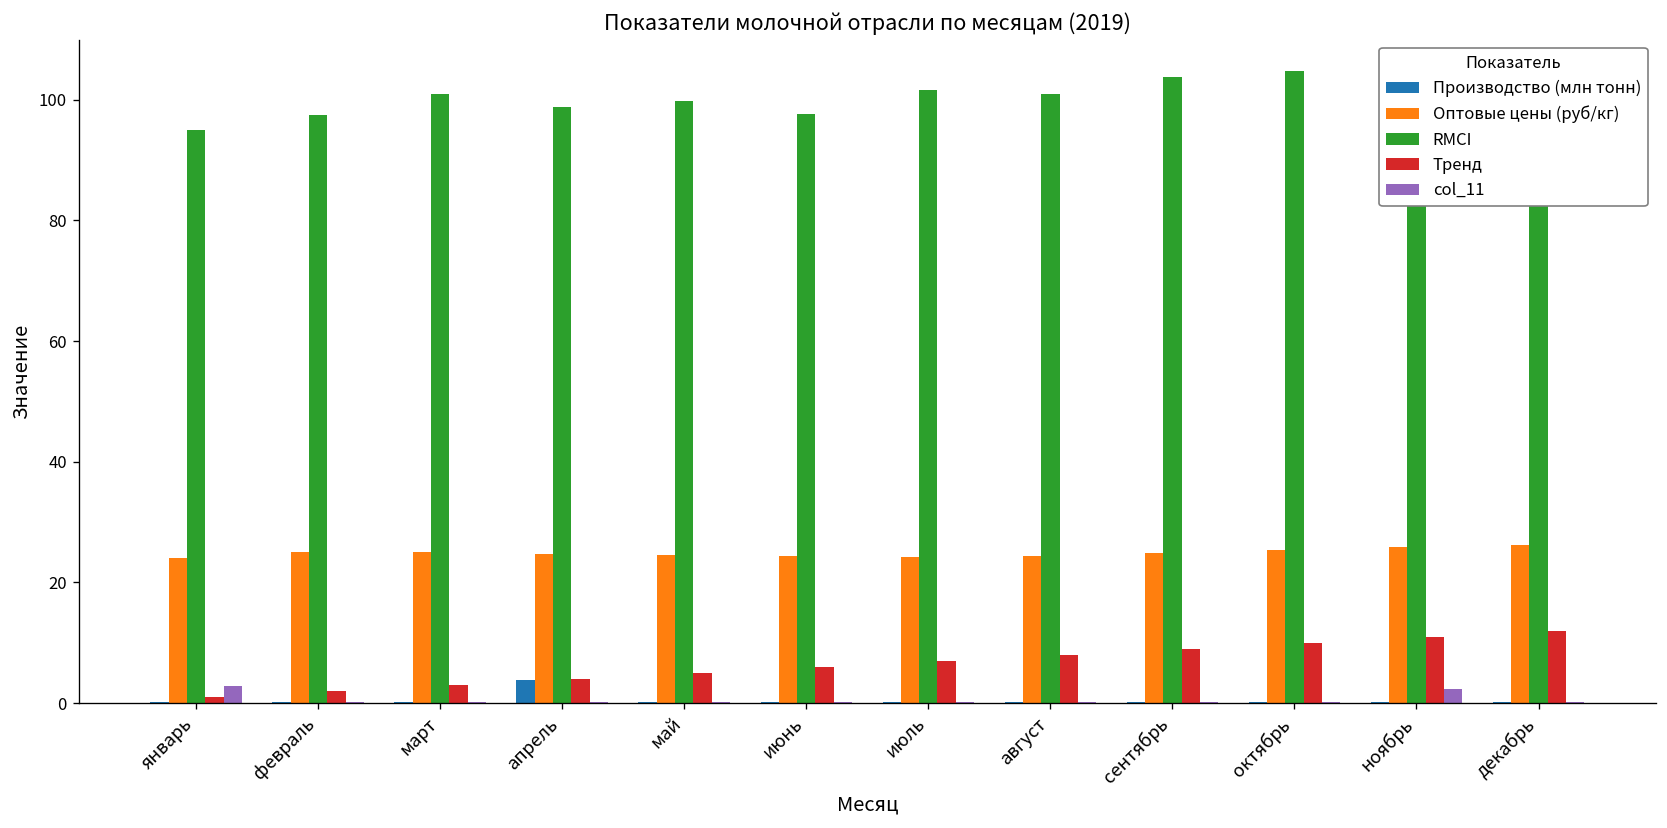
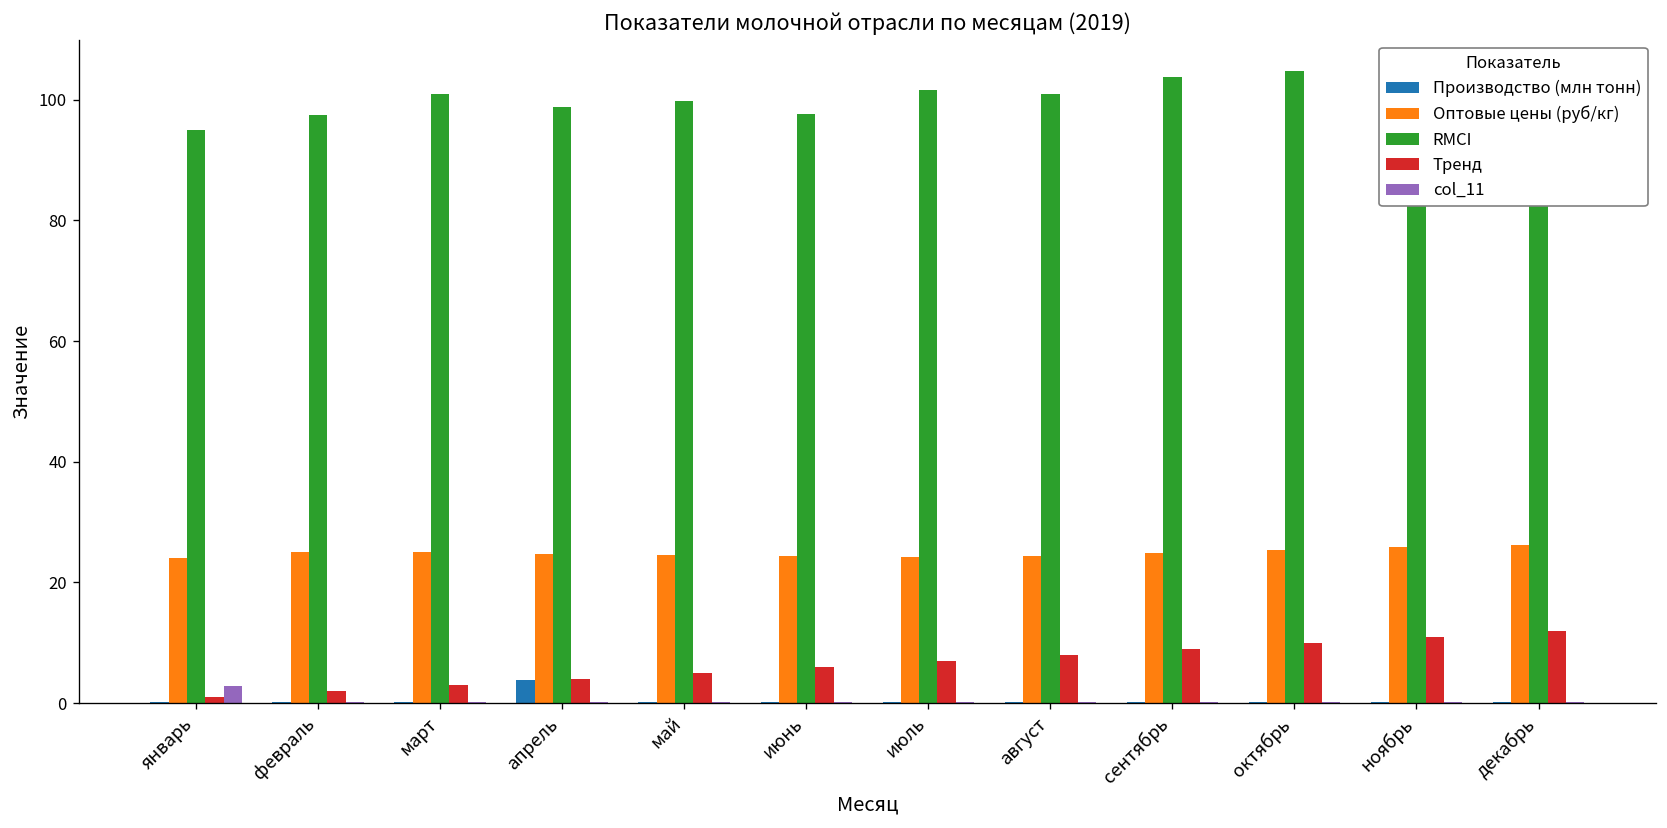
col_11, ноябрь: 2 -> 0
